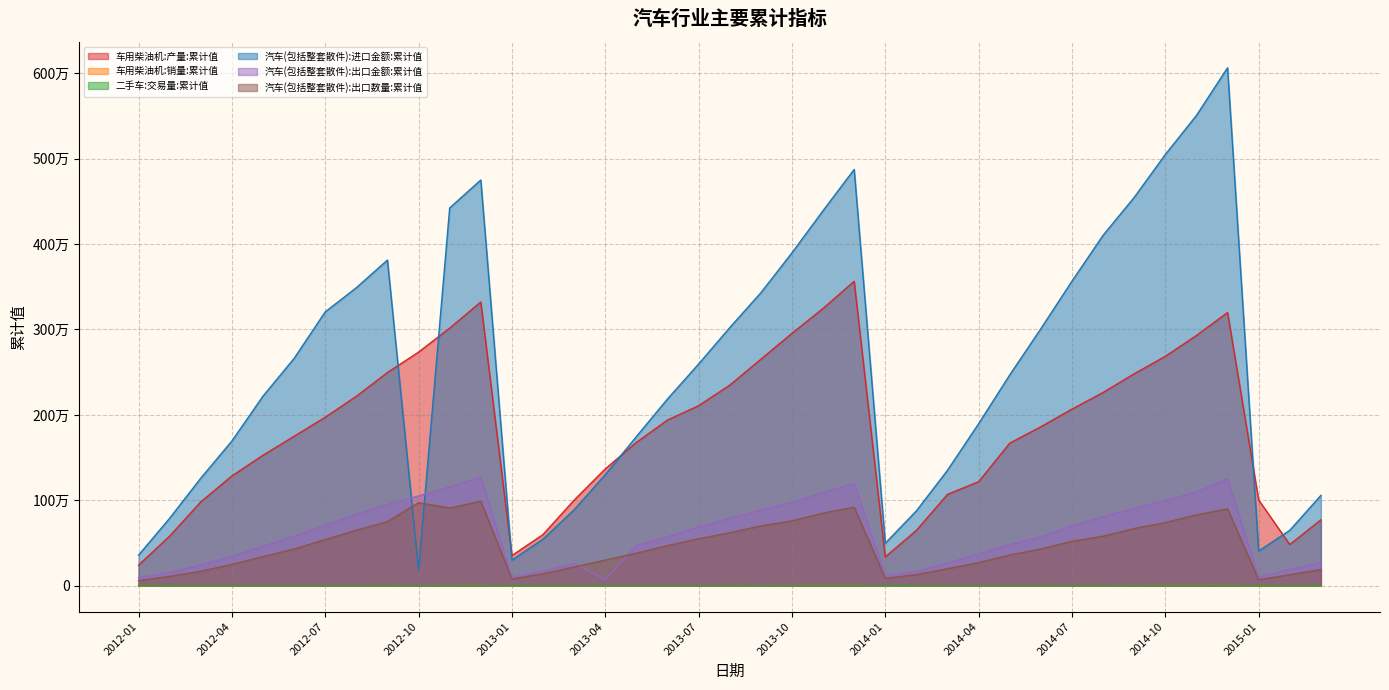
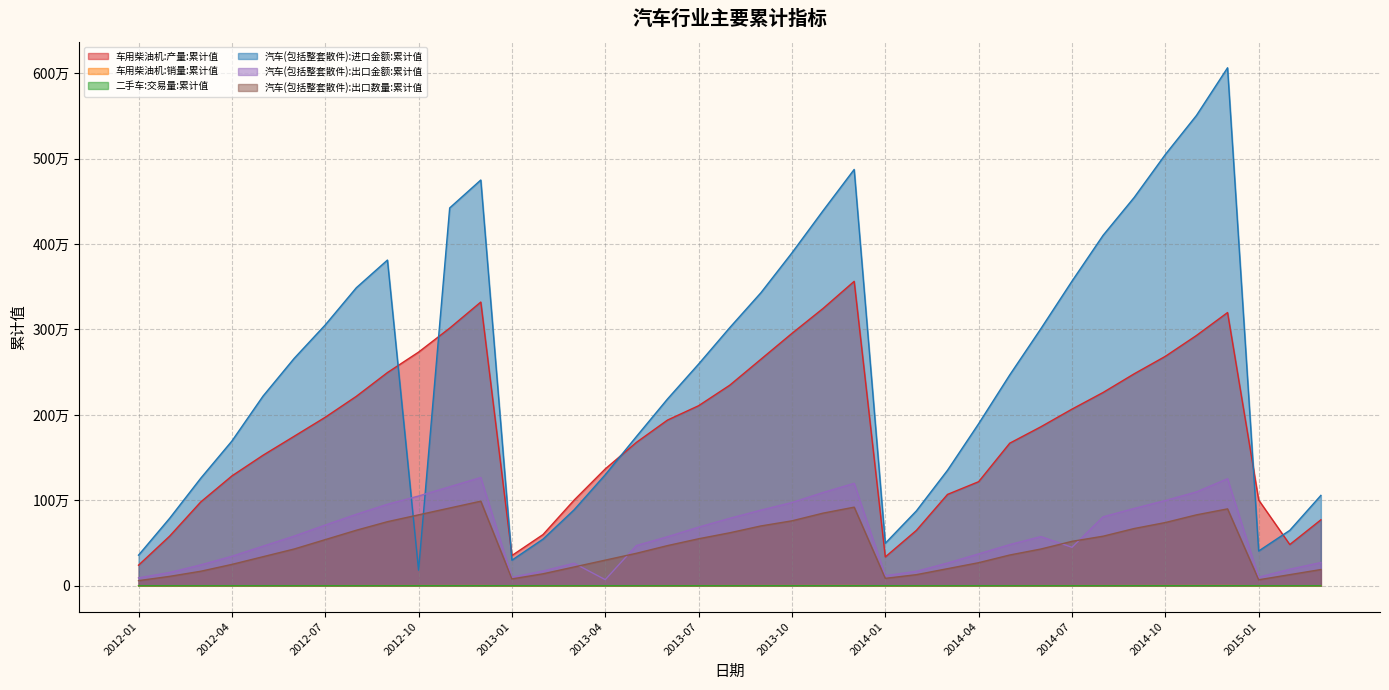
汽车(包括整套散件):进口金额:累计值, 2012-07: 320万 -> 310万
汽车(包括整套散件):出口数量:累计值, 2012-10: 100万 -> 80万
汽车(包括整套散件):出口金额:累计值, 2014-07: 70万 -> 50万
